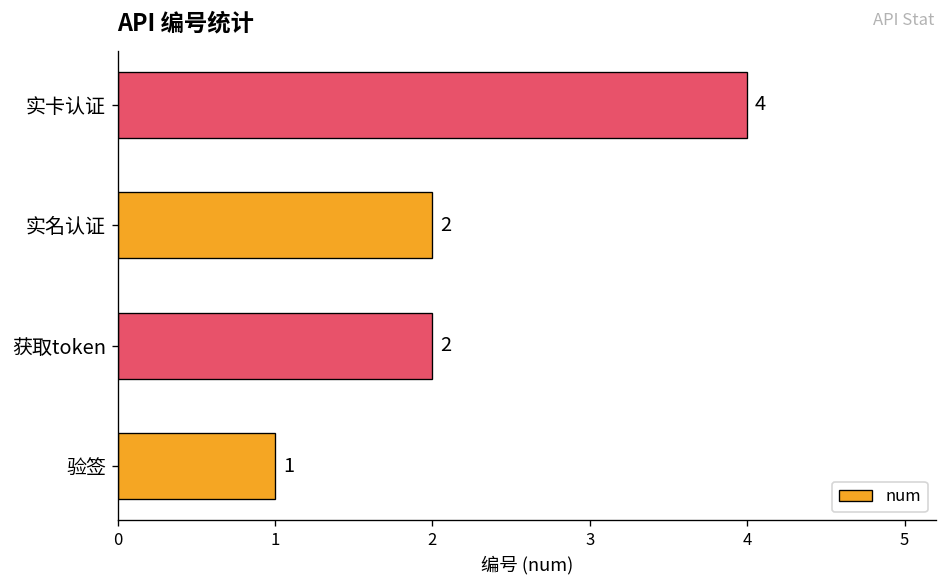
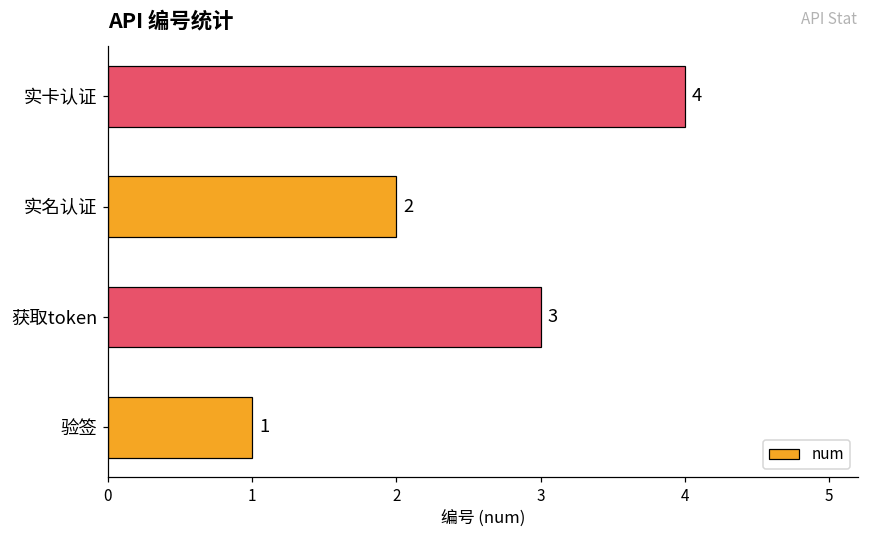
获取token: 2 -> 3
